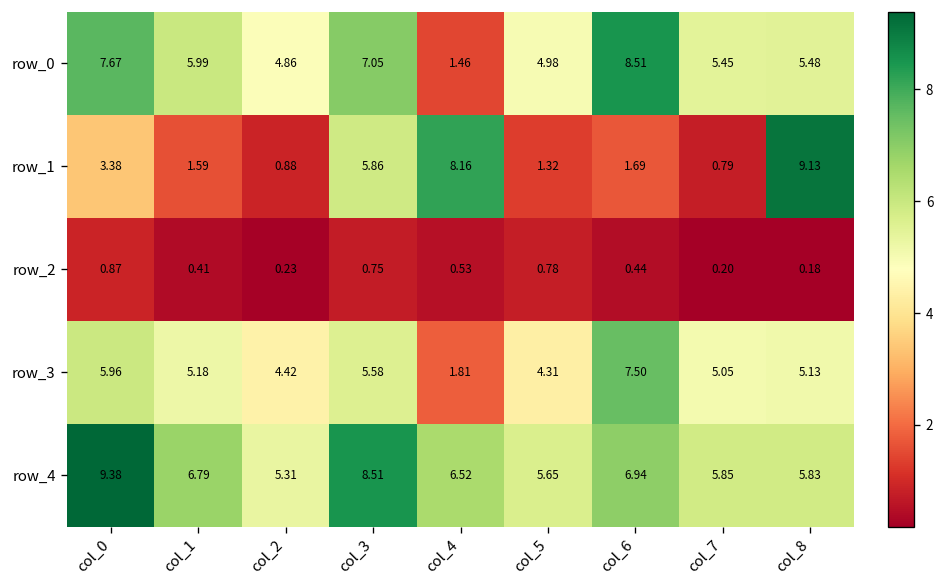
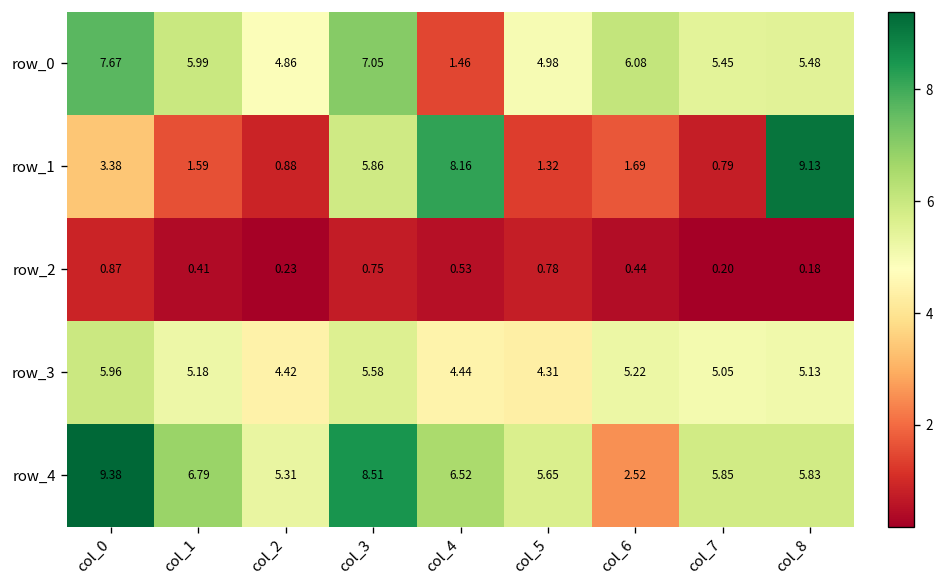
row_0, col_6: 8.51 -> 6.08
row_3, col_4: 1.81 -> 4.44
row_3, col_6: 7.50 -> 5.22
row_4, col_6: 6.94 -> 2.52
